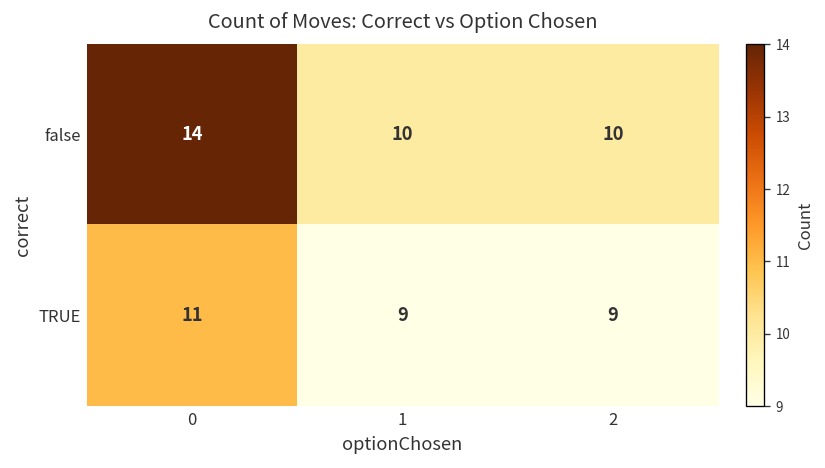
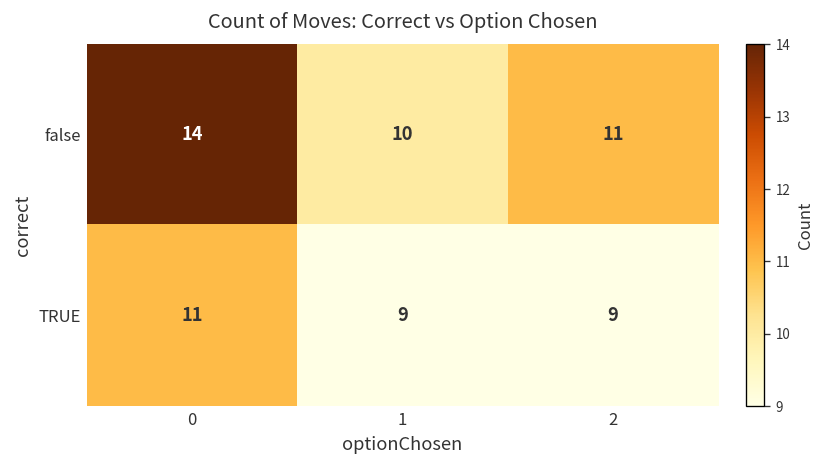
false, 2: 10 -> 11
